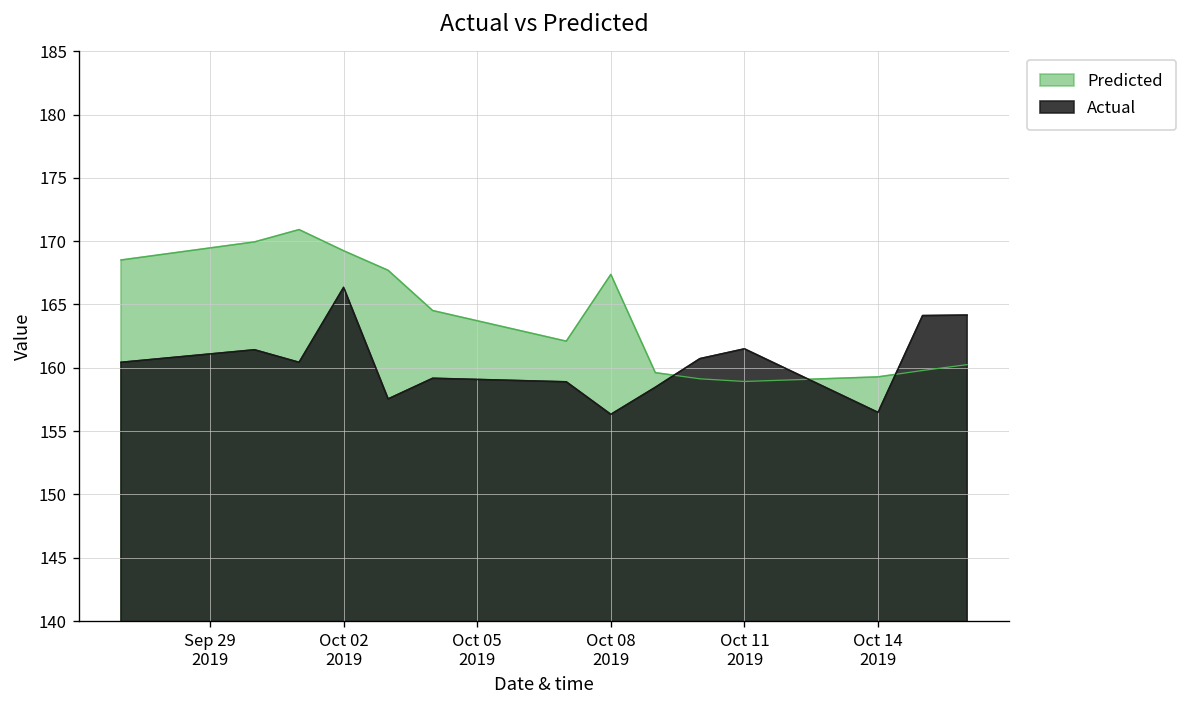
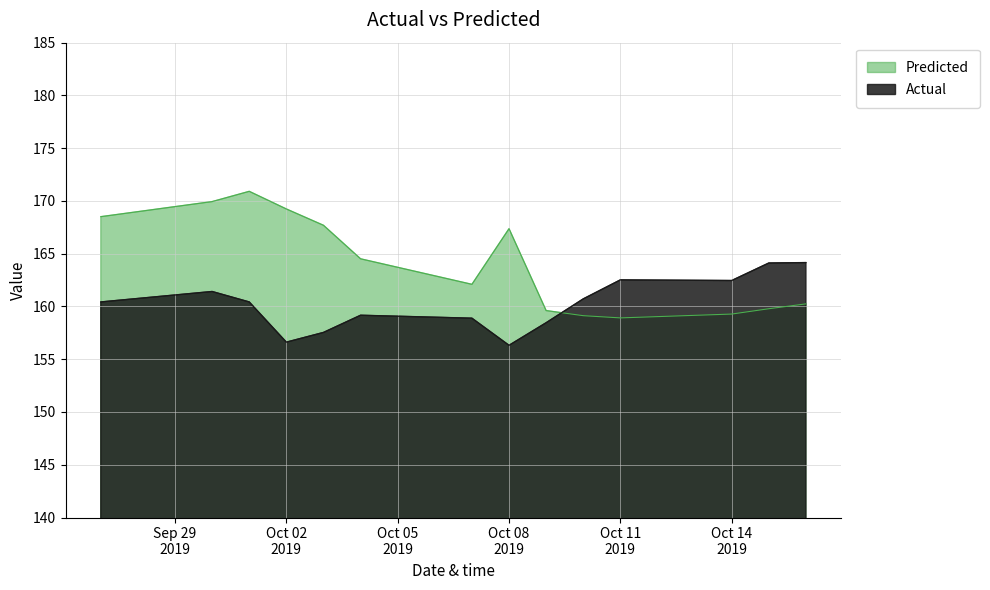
Actual, Oct 02 2019: 166.3 -> 156.6
Actual, Oct 11 2019: 161.5 -> 162.5
Actual, Oct 14 2019: 156.5 -> 162.5
